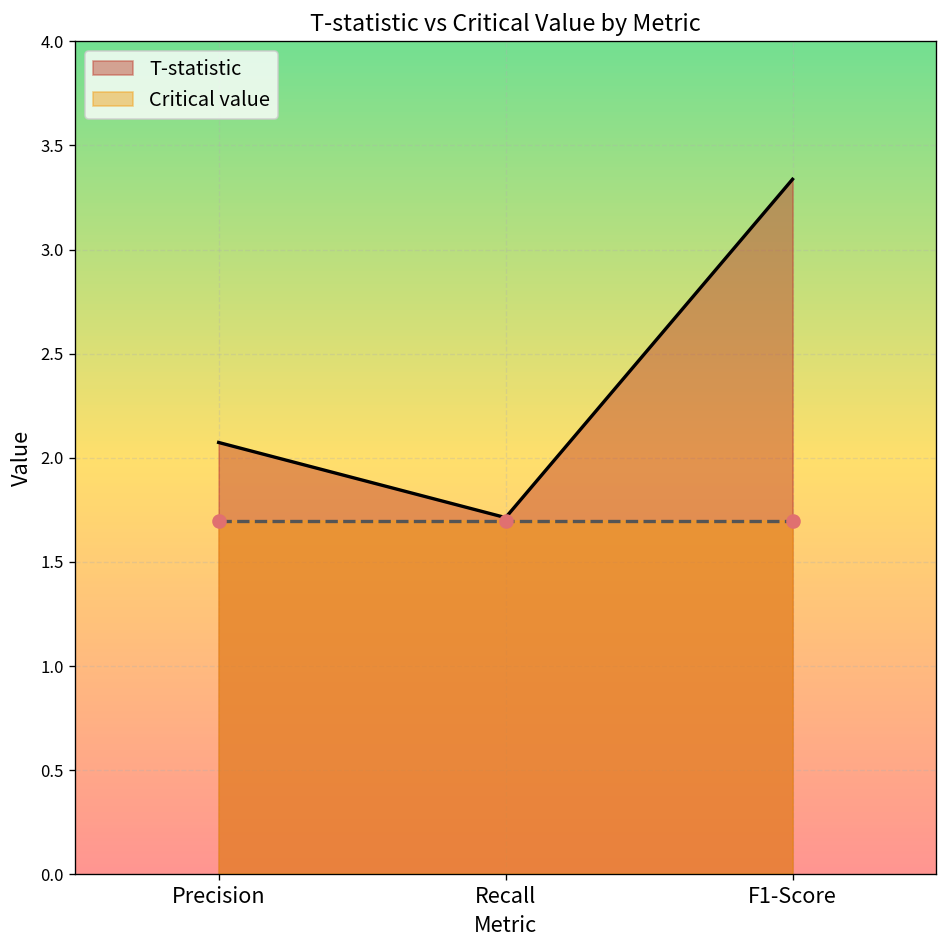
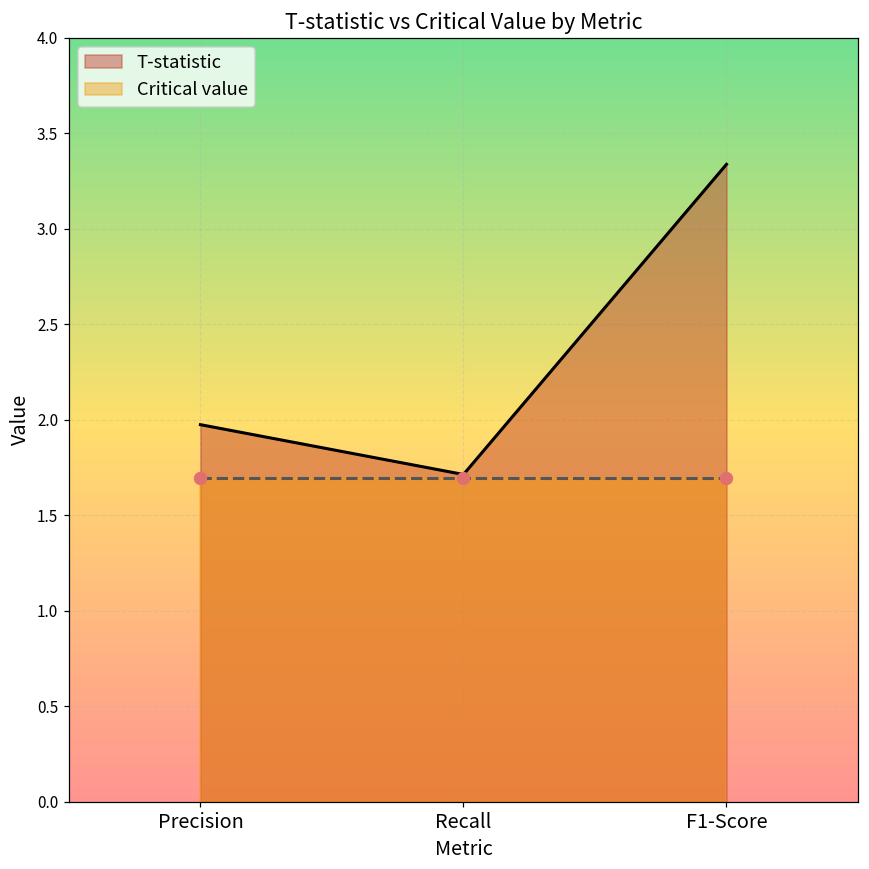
T-statistic, Precision: 2.07 -> 1.97
